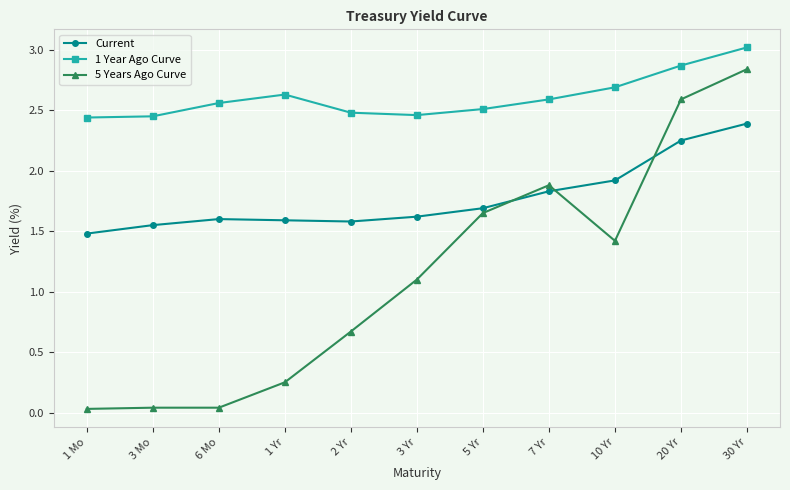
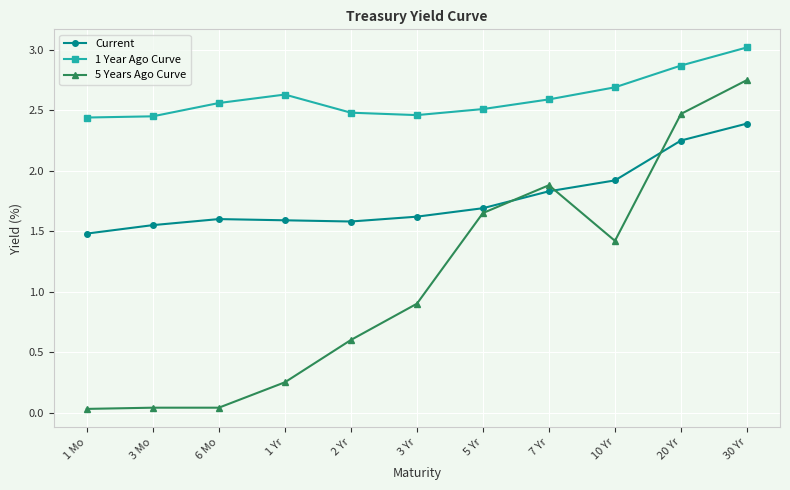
5 Years Ago Curve, 2 Yr: 0.67 -> 0.60
5 Years Ago Curve, 3 Yr: 1.1 -> 0.9
5 Years Ago Curve, 20 Yr: 2.59 -> 2.47
5 Years Ago Curve, 30 Yr: 2.84 -> 2.75
